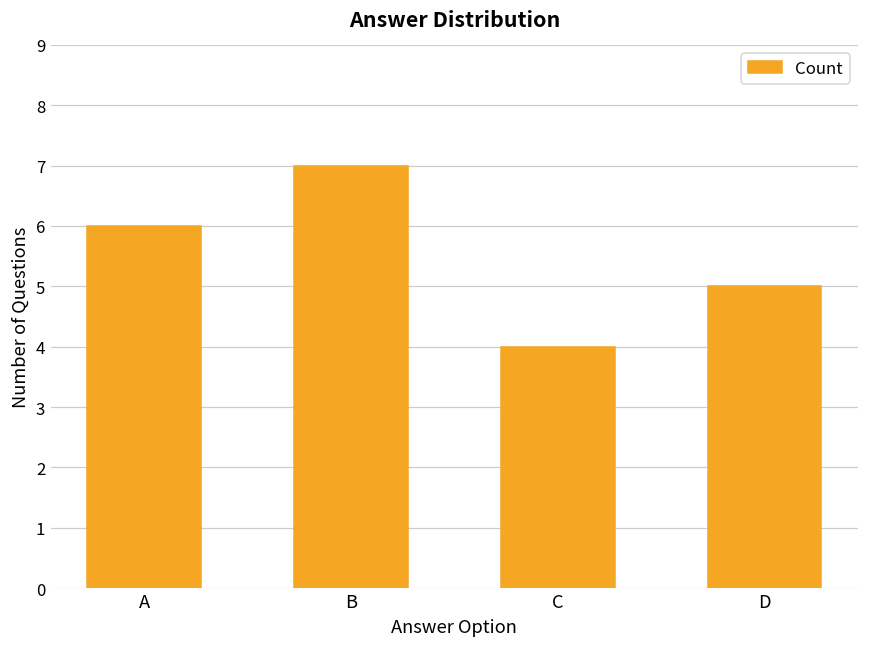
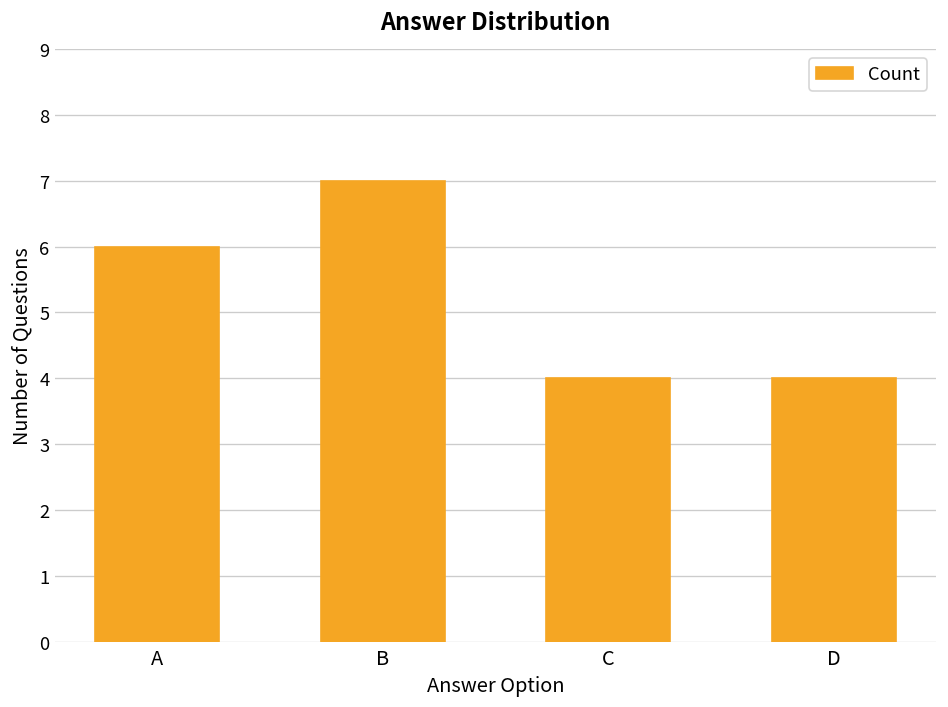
D: 5 -> 4
